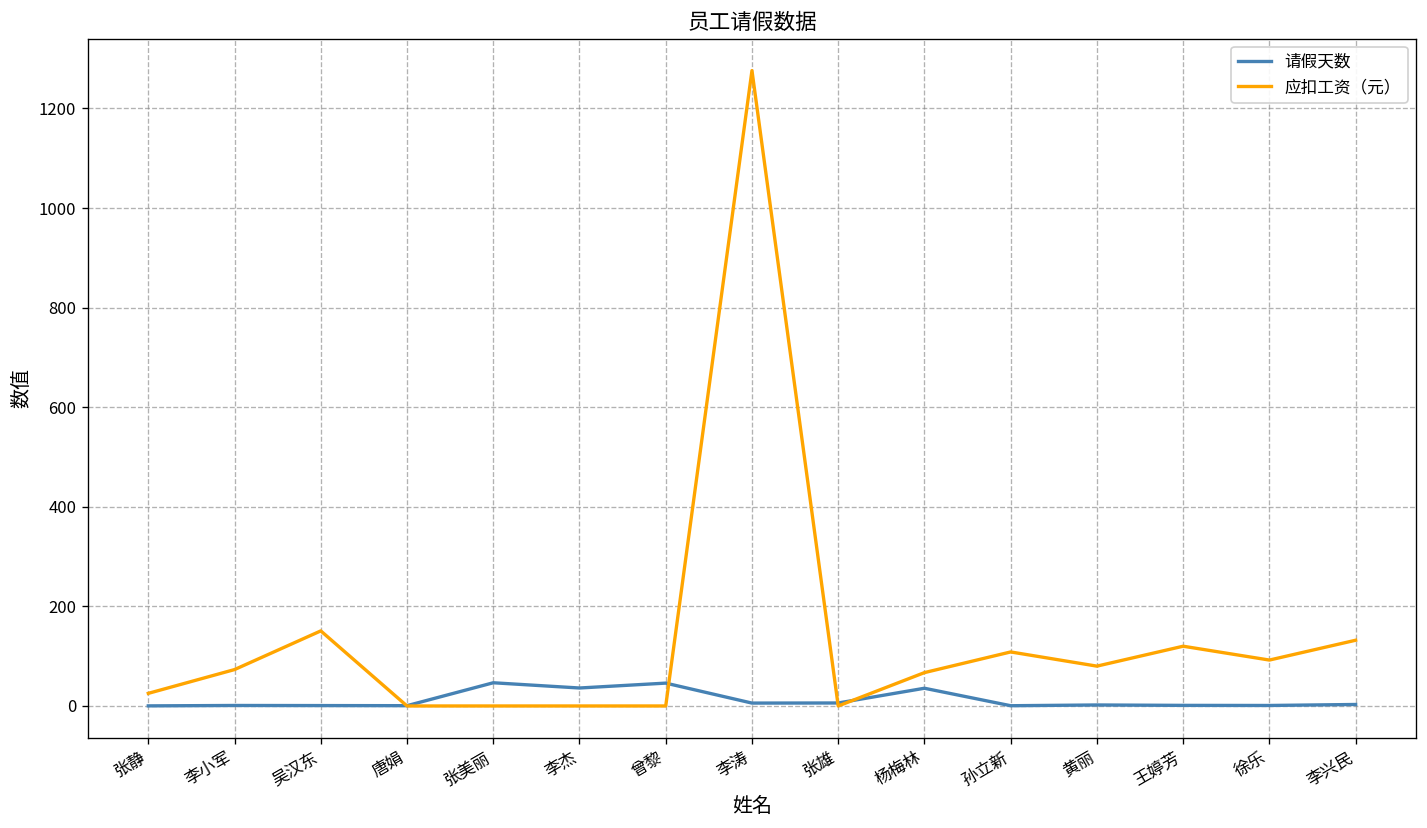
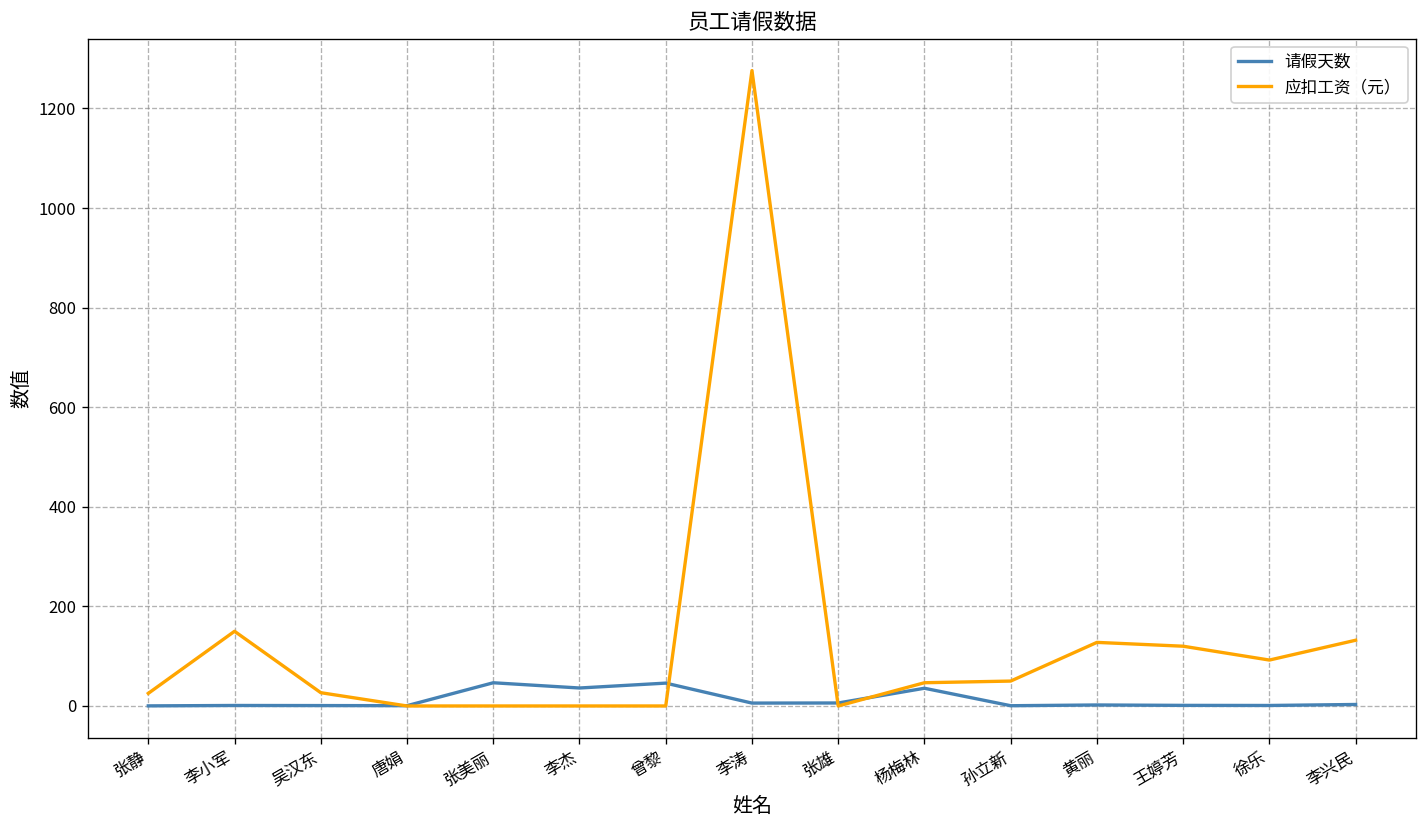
应扣工资（元）, 李小军: 70 -> 150
应扣工资（元）, 吴汉东: 150 -> 30
应扣工资（元）, 杨梅林: 70 -> 50
应扣工资（元）, 孙立新: 110 -> 50
应扣工资（元）, 黄丽: 80 -> 130
